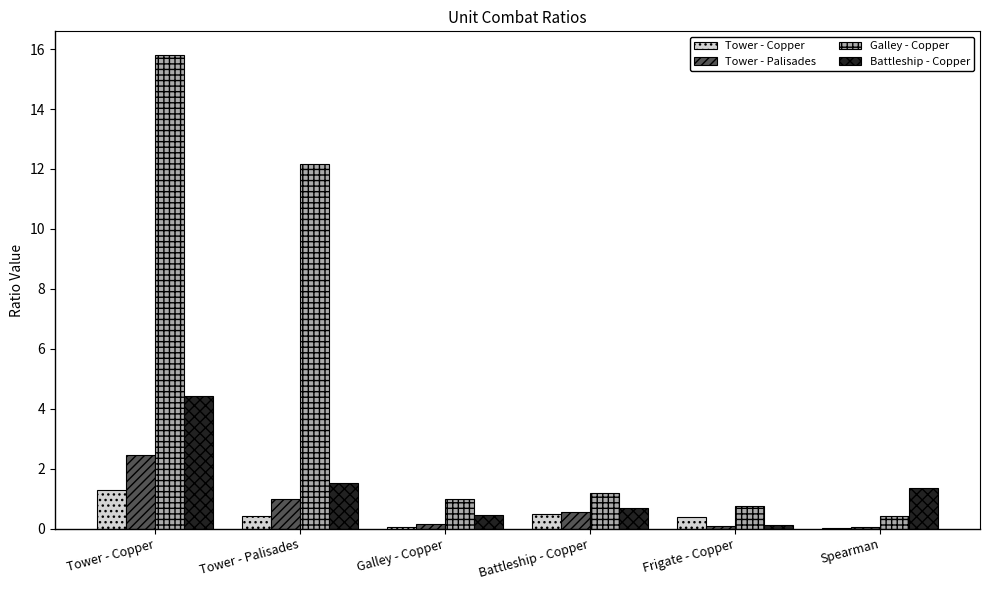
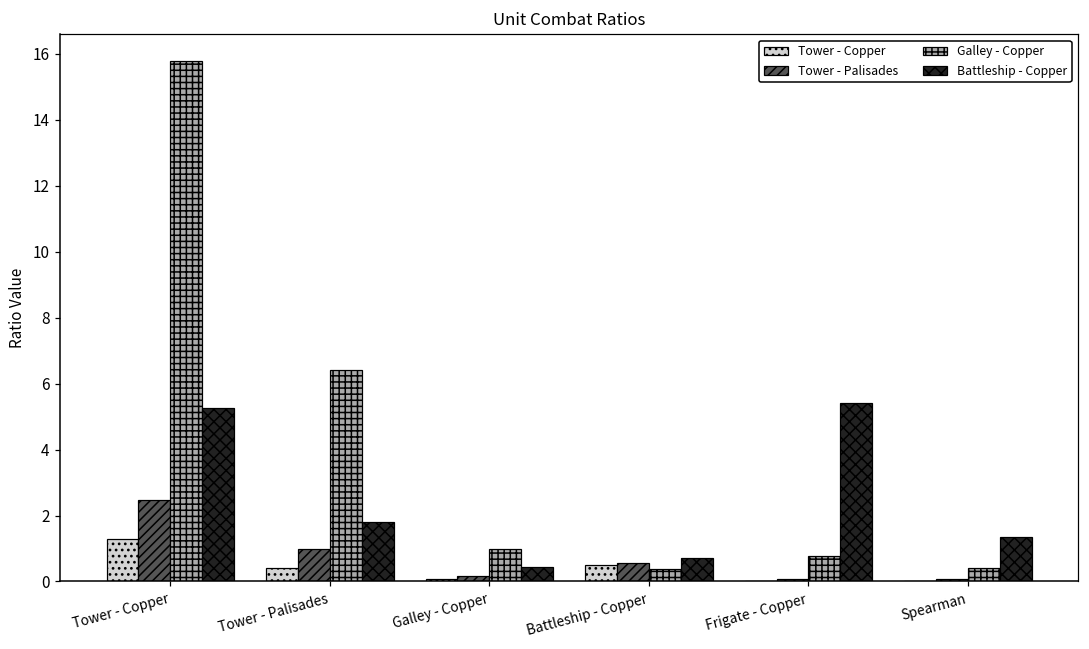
Battleship - Copper, Tower - Copper: 4.4 -> 5.3
Galley - Copper, Tower - Palisades: 12.2 -> 6.4
Battleship - Copper, Tower - Palisades: 1.5 -> 1.8
Galley - Copper, Battleship - Copper: 1.2 -> 0.4
Tower - Copper, Frigate - Copper: 0.4 -> 0.0
Battleship - Copper, Frigate - Copper: 0.1 -> 5.4
